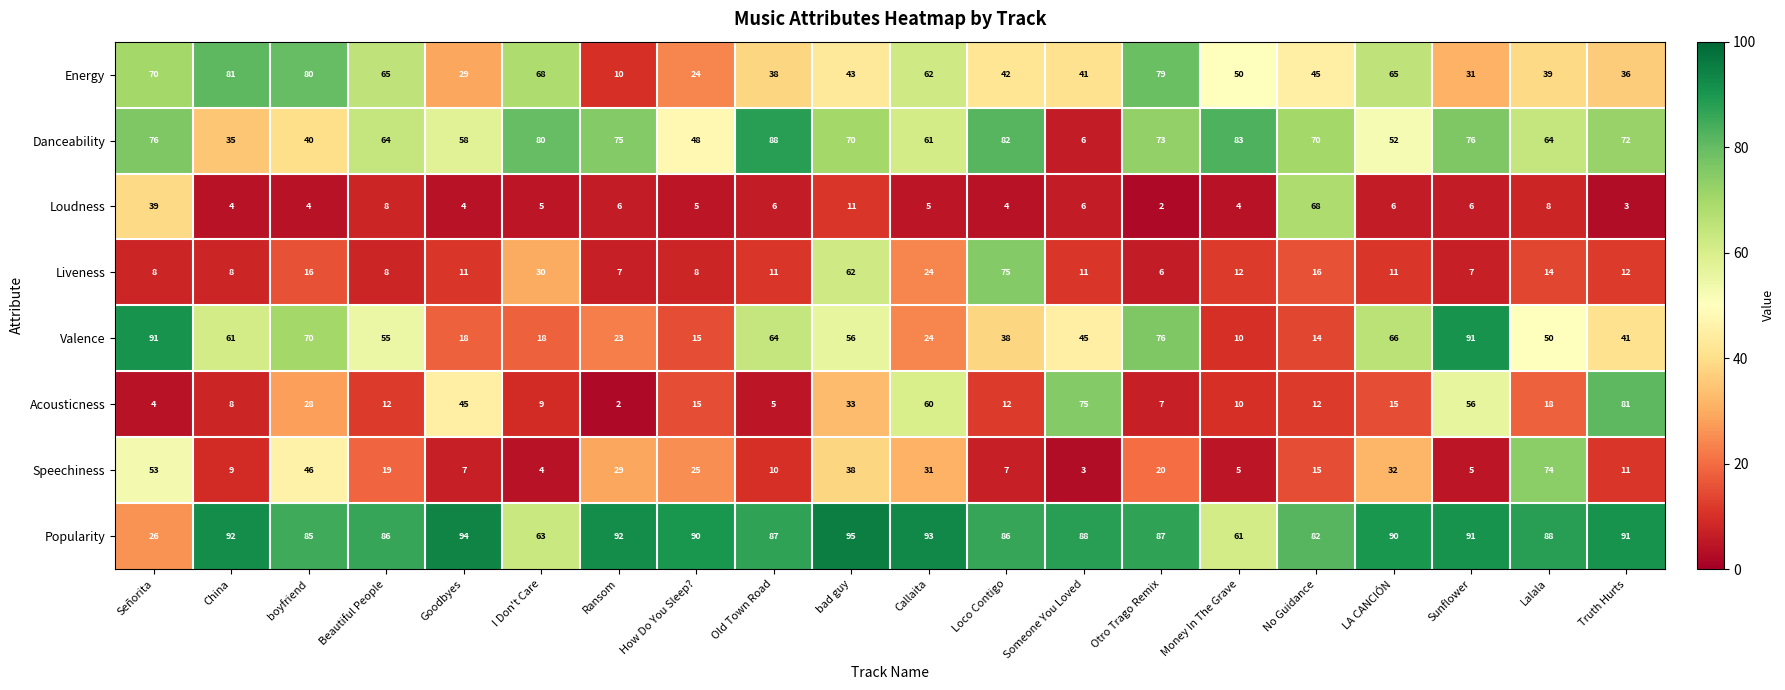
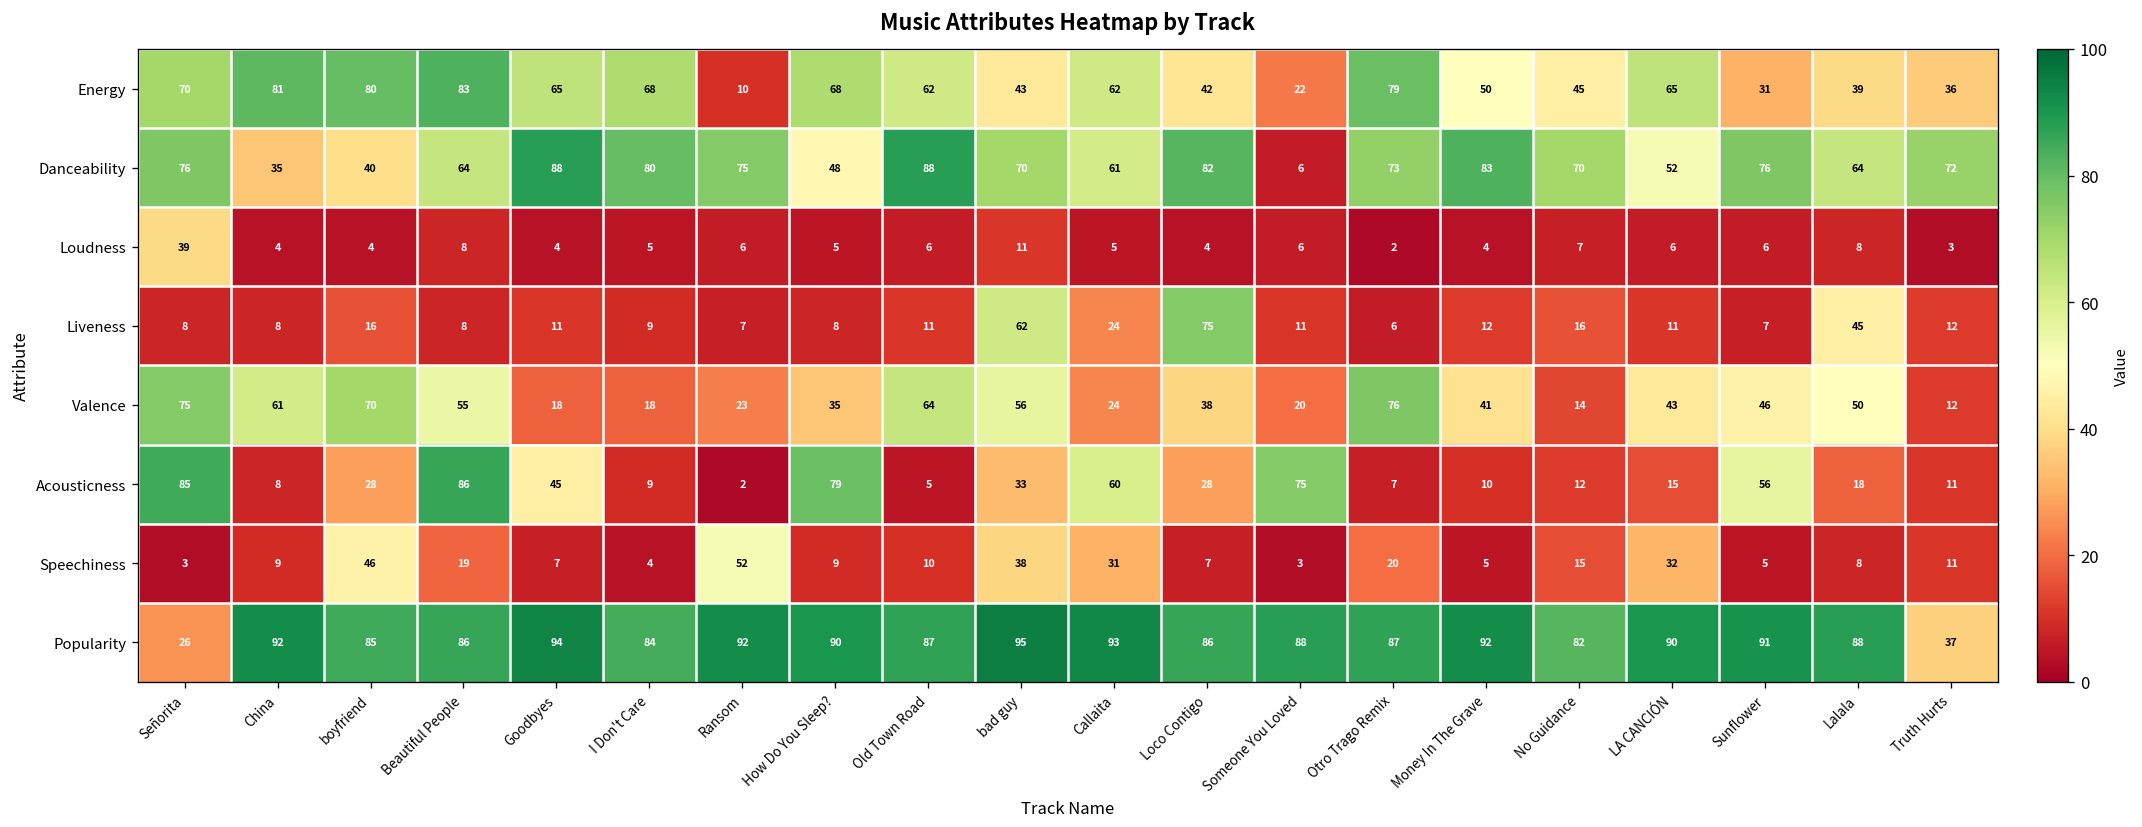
Energy, Beautiful People: 65 -> 83
Energy, Goodbyes: 29 -> 65
Energy, How Do You Sleep?: 24 -> 68
Energy, Old Town Road: 38 -> 62
Energy, Someone You Loved: 41 -> 22
Danceability, Goodbyes: 58 -> 88
Loudness, No Guidance: 68 -> 7
Liveness, I Don't Care: 30 -> 9
Liveness, Lalala: 14 -> 45
Valence, Señorita: 91 -> 75
Valence, How Do You Sleep?: 15 -> 35
Valence, Someone You Loved: 45 -> 20
Valence, Money In The Grave: 10 -> 41
Valence, LA CANCIÓN: 66 -> 43
Valence, Sunflower: 91 -> 46
Valence, Truth Hurts: 41 -> 12
Acousticness, Señorita: 4 -> 85
Acousticness, Beautiful People: 12 -> 86
Acousticness, How Do You Sleep?: 15 -> 79
Acousticness, Loco Contigo: 12 -> 28
Acousticness, Truth Hurts: 81 -> 11
Speechiness, Señorita: 53 -> 3
Speechiness, Ransom: 29 -> 52
Speechiness, How Do You Sleep?: 25 -> 9
Speechiness, Lalala: 74 -> 8
Popularity, I Don't Care: 63 -> 84
Popularity, Money In The Grave: 61 -> 92
Popularity, Truth Hurts: 91 -> 37
